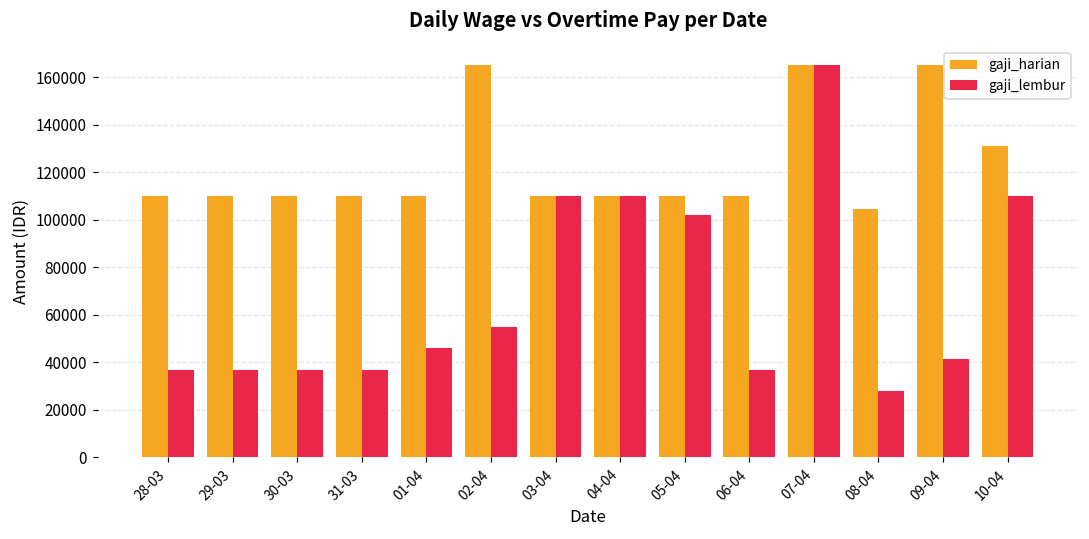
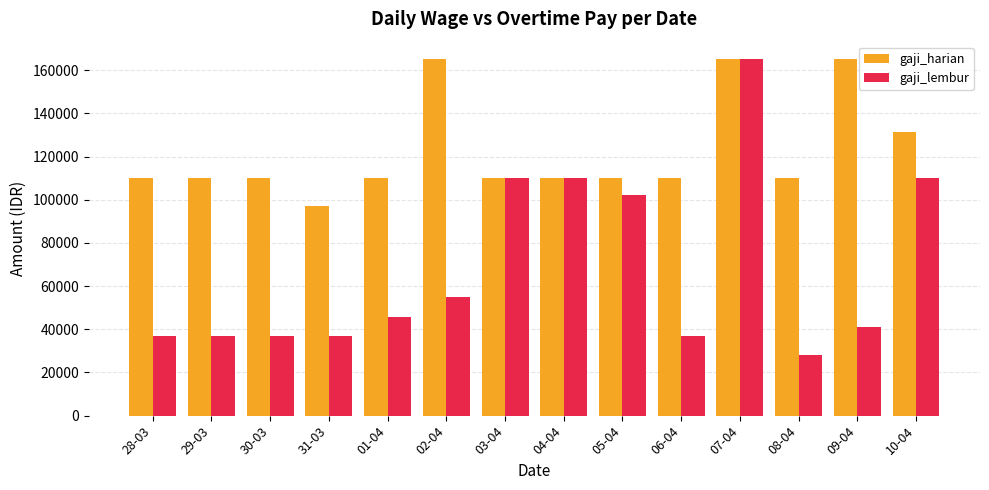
gaji_harian, 31-03: 110000 -> 97000
gaji_harian, 08-04: 105000 -> 110000
